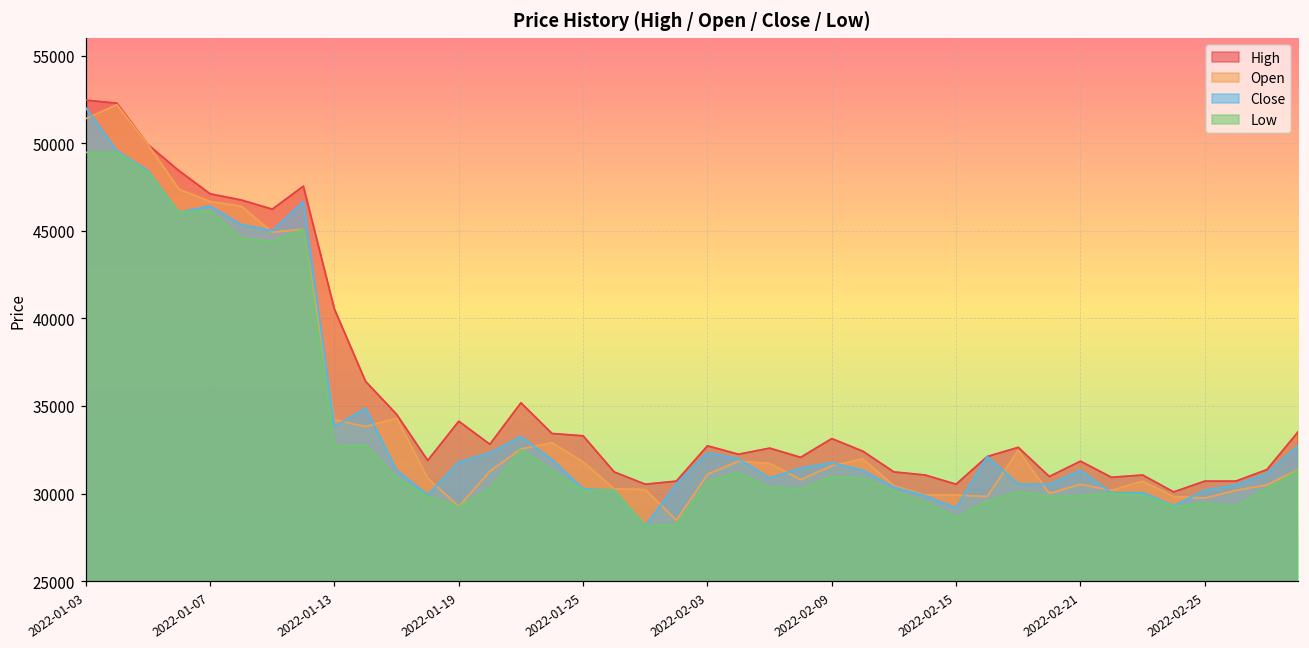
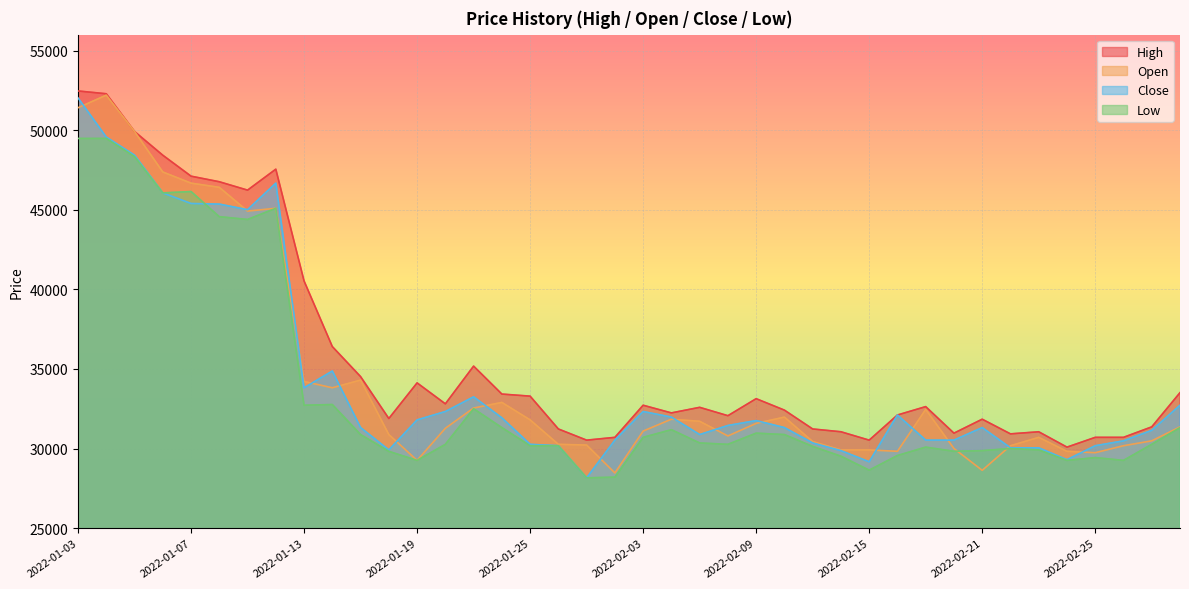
Close, 2022-01-07: 46400 -> 45400
Open, 2022-02-21: 30500 -> 28600
